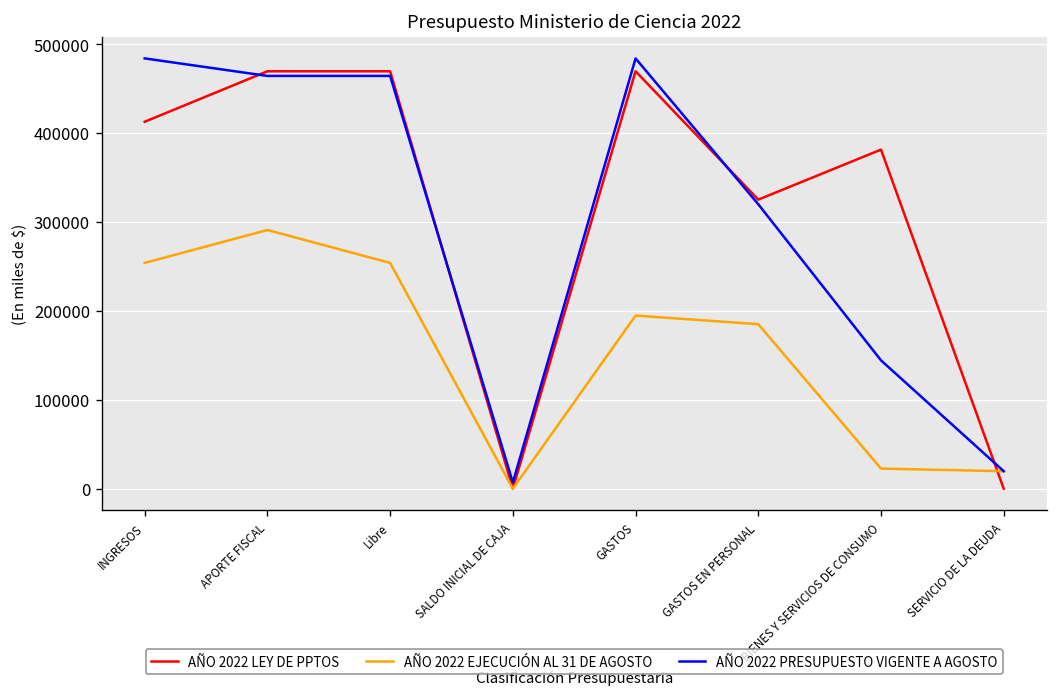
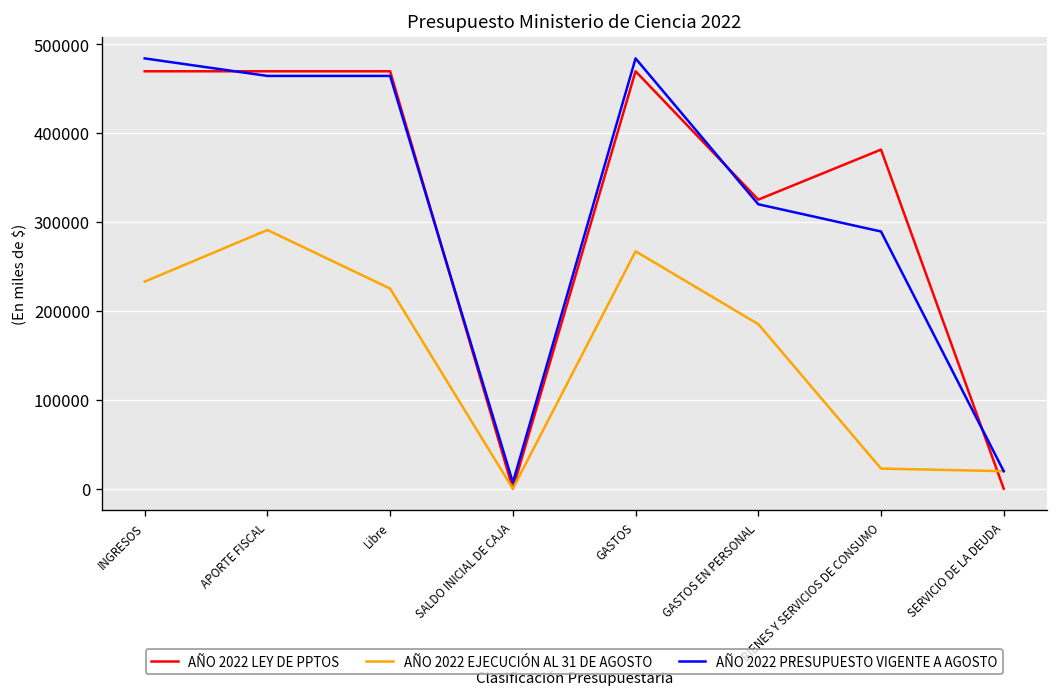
AÑO 2022 LEY DE PPTOS, INGRESOS: 410000 -> 470000
AÑO 2022 EJECUCIÓN AL 31 DE AGOSTO, INGRESOS: 250000 -> 230000
AÑO 2022 EJECUCIÓN AL 31 DE AGOSTO, Libre: 250000 -> 230000
AÑO 2022 EJECUCIÓN AL 31 DE AGOSTO, GASTOS: 190000 -> 270000
AÑO 2022 PRESUPUESTO VIGENTE A AGOSTO, BIENES Y SERVICIOS DE CONSUMO: 140000 -> 290000
